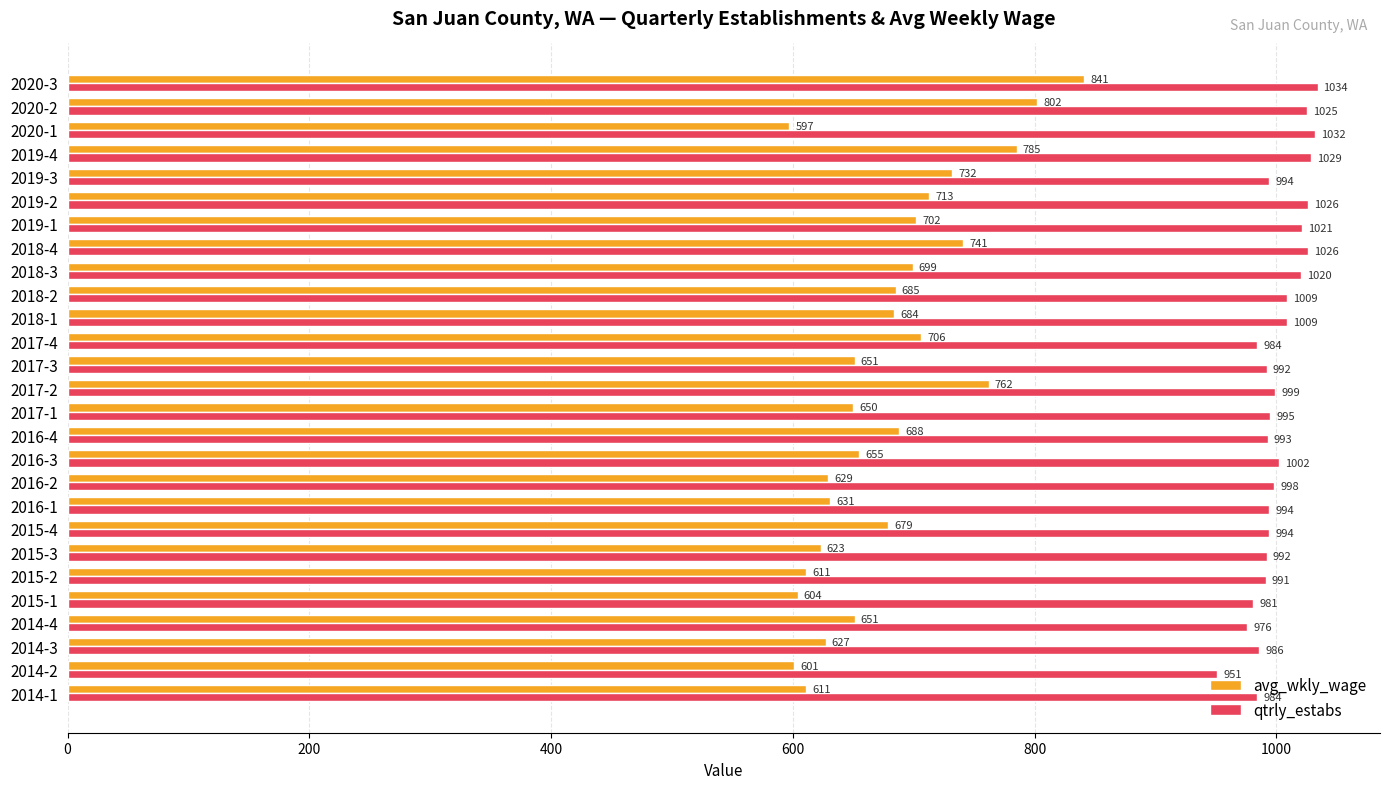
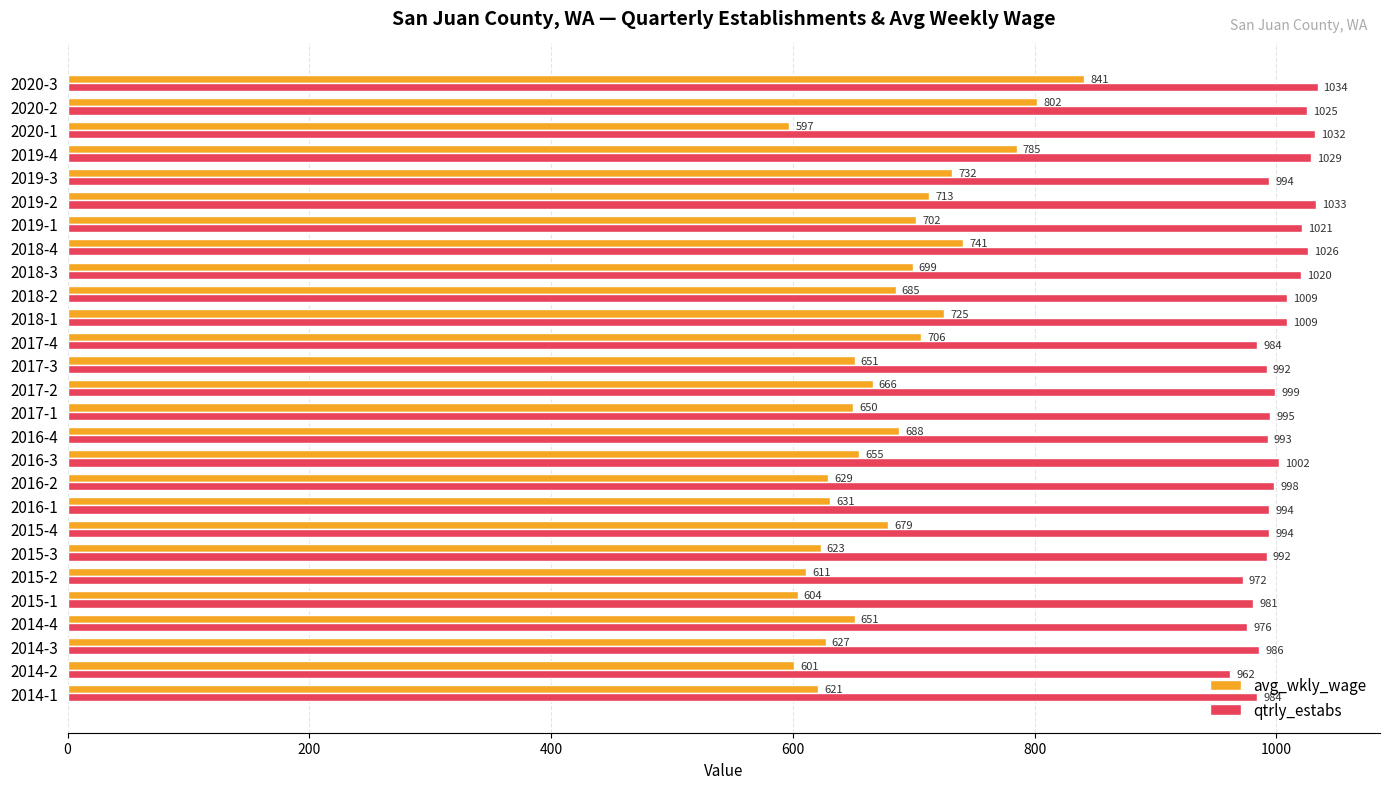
qtrly_estabs, 2019-2: 1026 -> 1033
avg_wkly_wage, 2018-1: 684 -> 725
avg_wkly_wage, 2017-2: 762 -> 666
qtrly_estabs, 2015-2: 991 -> 972
qtrly_estabs, 2014-2: 951 -> 962
avg_wkly_wage, 2014-1: 611 -> 621
